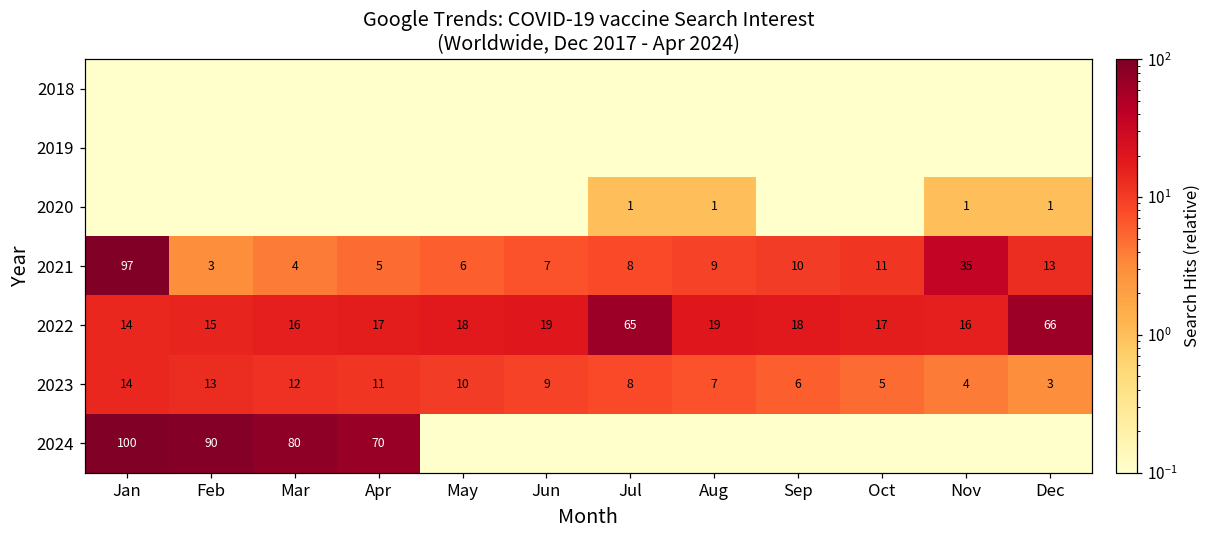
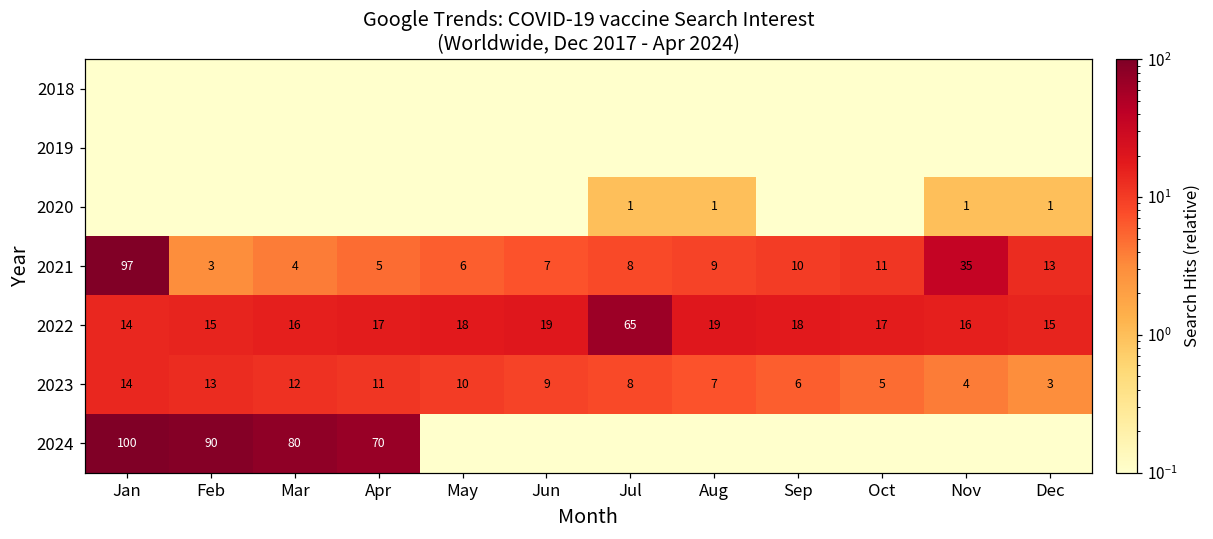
2022, Dec: 66 -> 15
